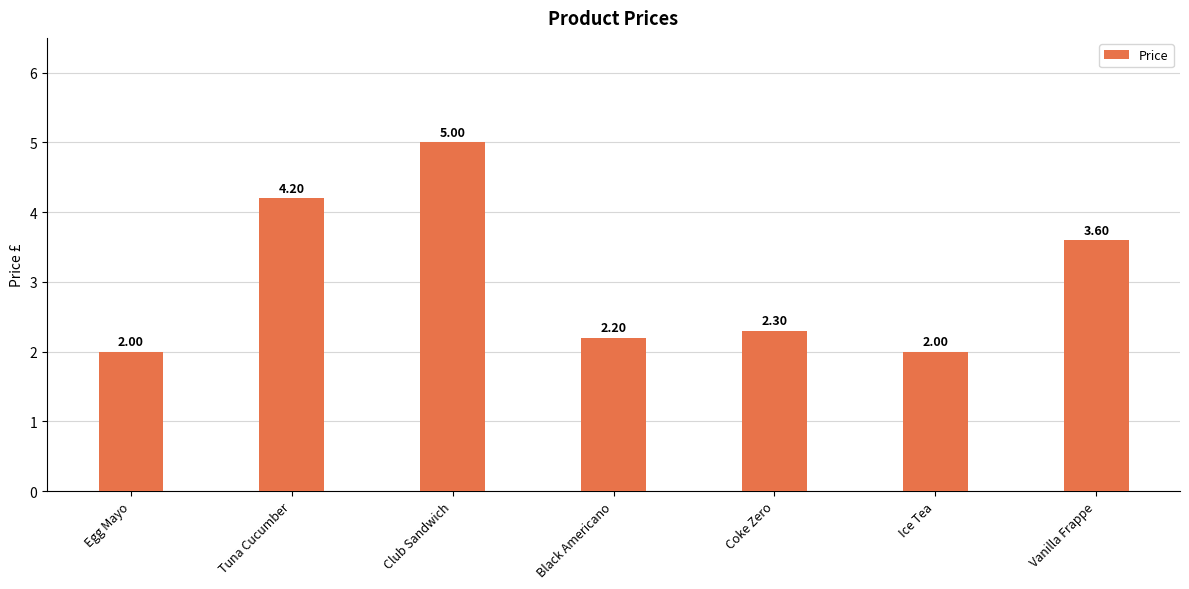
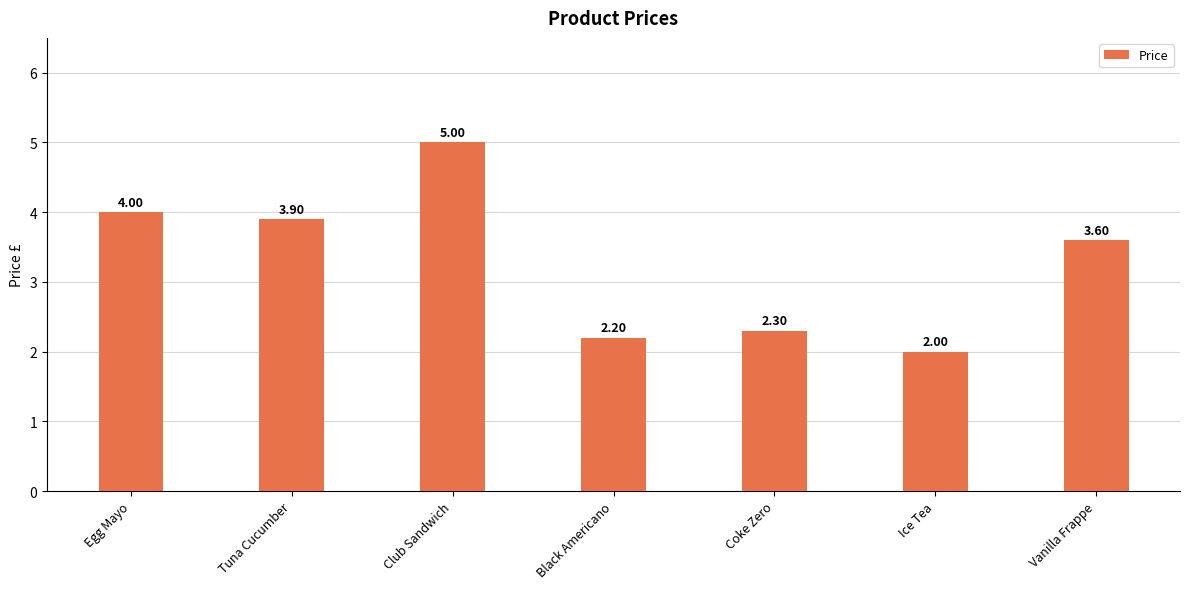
Egg Mayo: 2.00 -> 4.00
Tuna Cucumber: 4.20 -> 3.90
